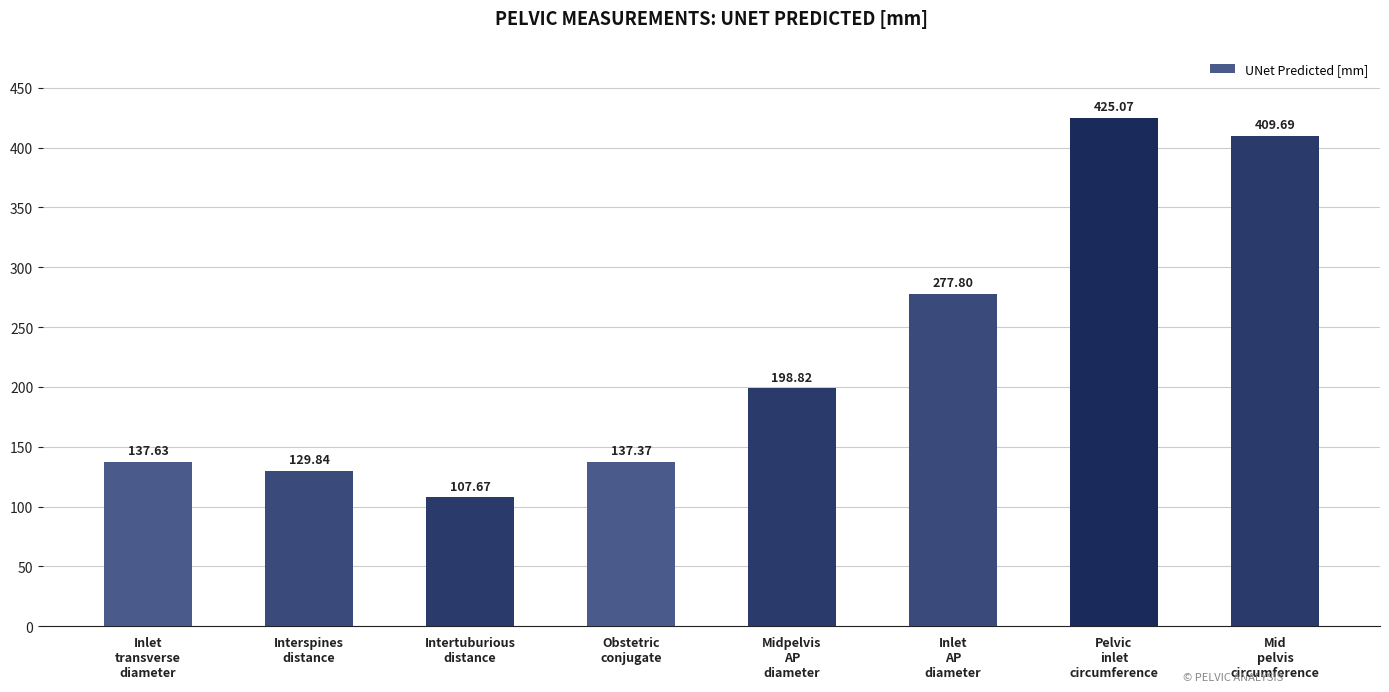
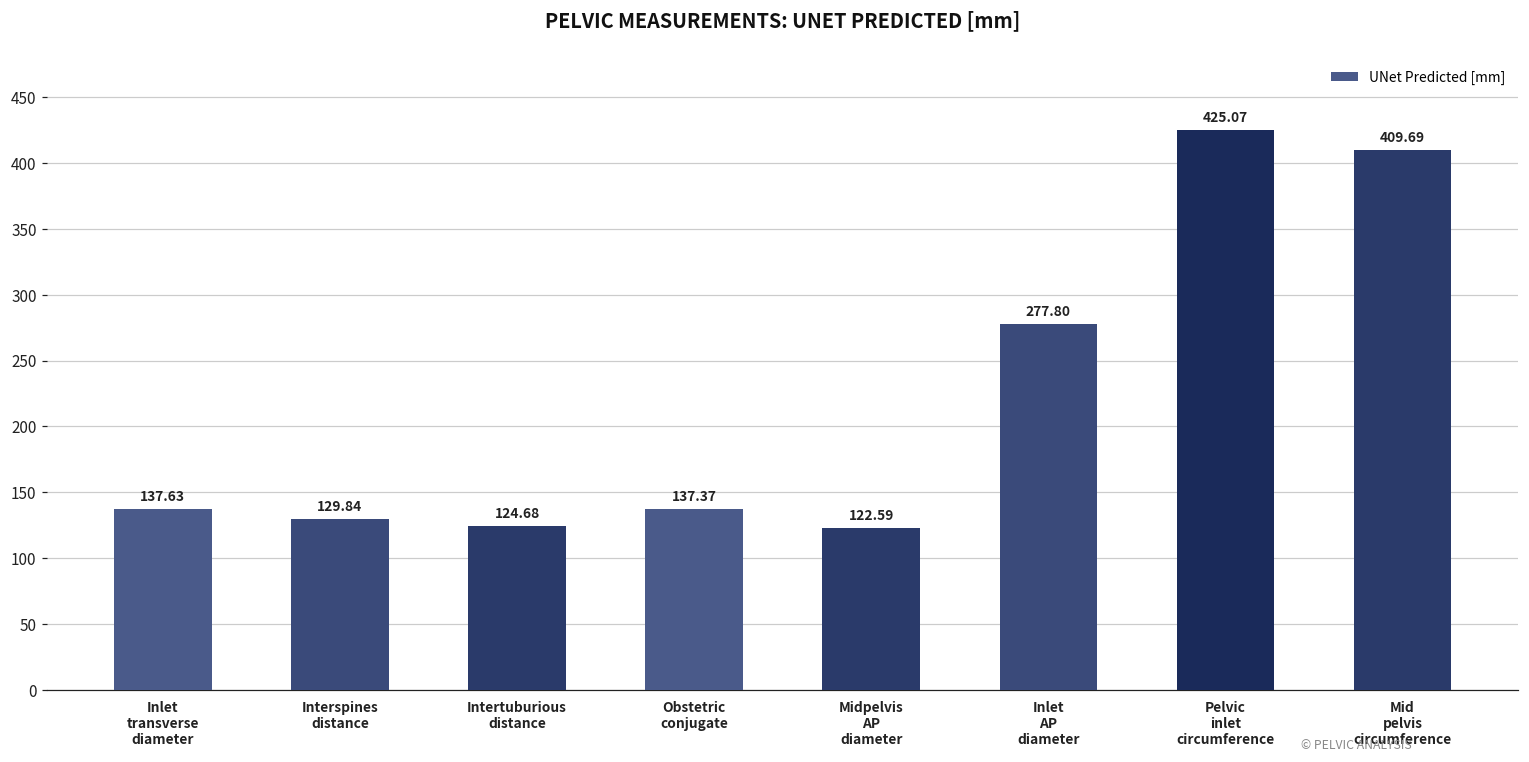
Intertuburious distance: 107.67 -> 124.68
Midpelvis AP diameter: 198.82 -> 122.59
